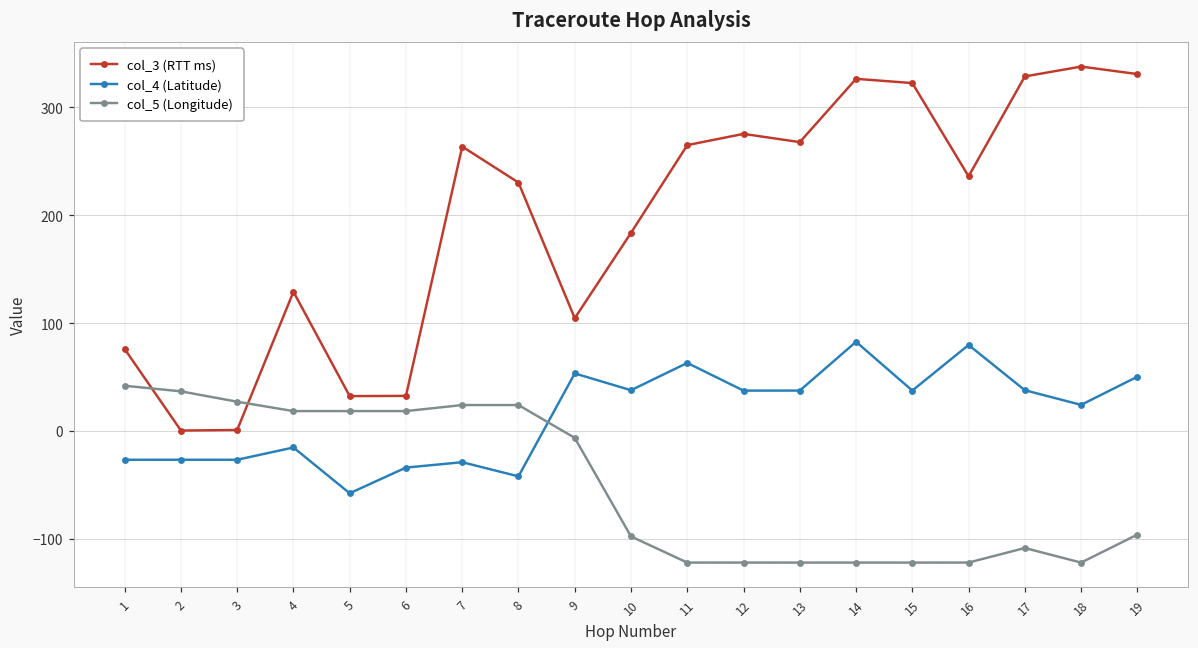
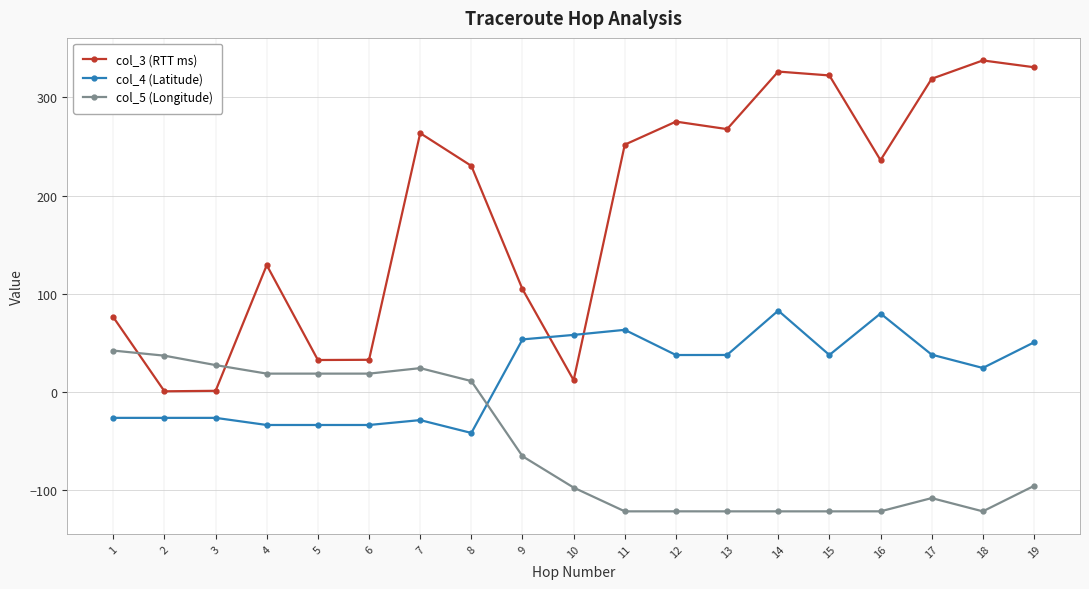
col_4 (Latitude), 4: -20 -> -30
col_4 (Latitude), 5: -60 -> -30
col_5 (Longitude), 8: 20 -> 10
col_5 (Longitude), 9: -10 -> -70
col_3 (RTT ms), 10: 180 -> 10
col_4 (Latitude), 10: 40 -> 60
col_3 (RTT ms), 11: 260 -> 250
col_3 (RTT ms), 17: 330 -> 320
